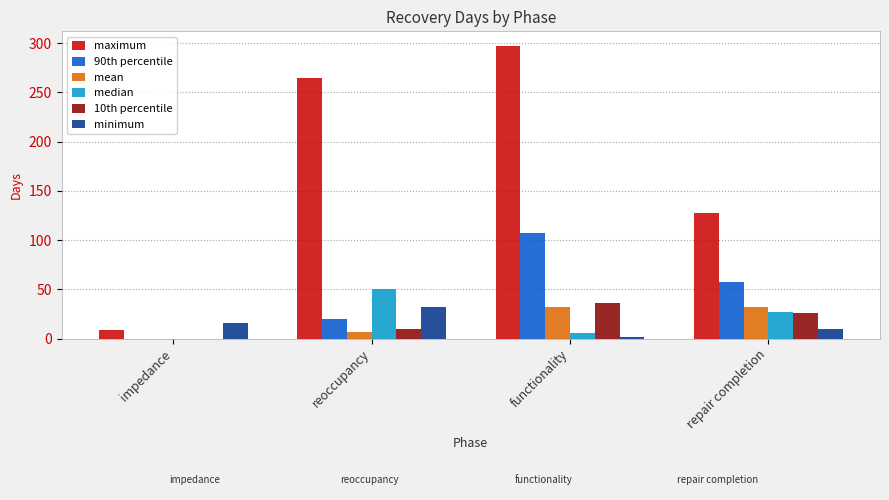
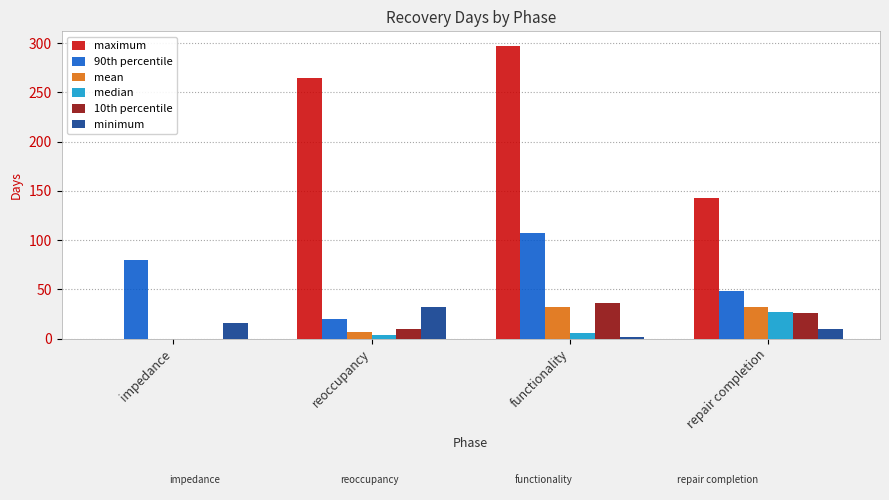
maximum, impedance: 10 -> 0
90th percentile, impedance: 0 -> 80
median, reoccupancy: 50 -> 0
maximum, repair completion: 130 -> 140
90th percentile, repair completion: 60 -> 50
